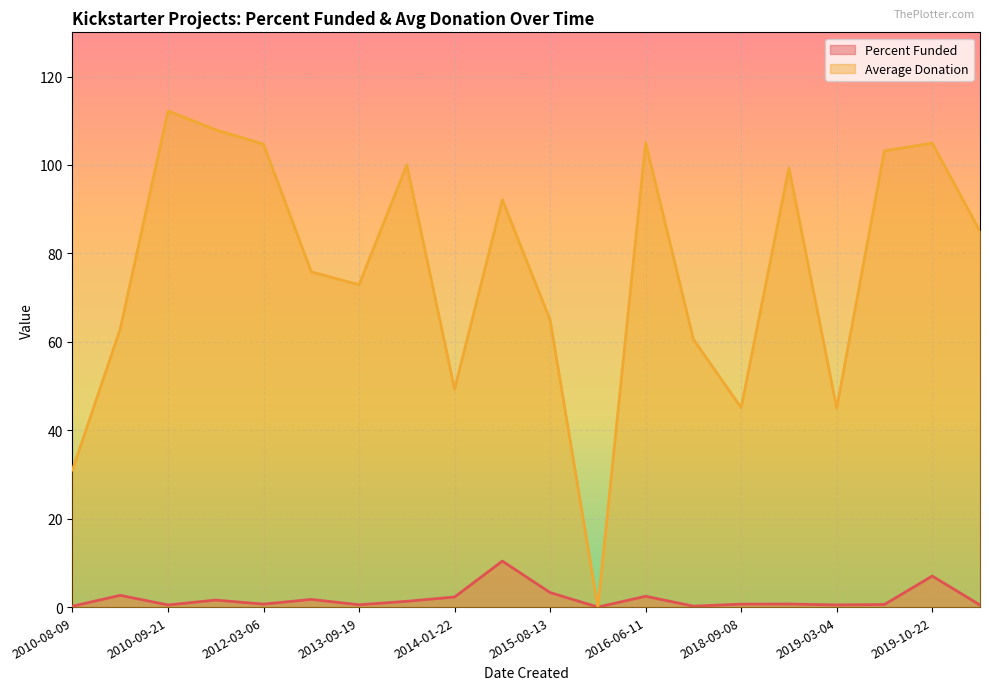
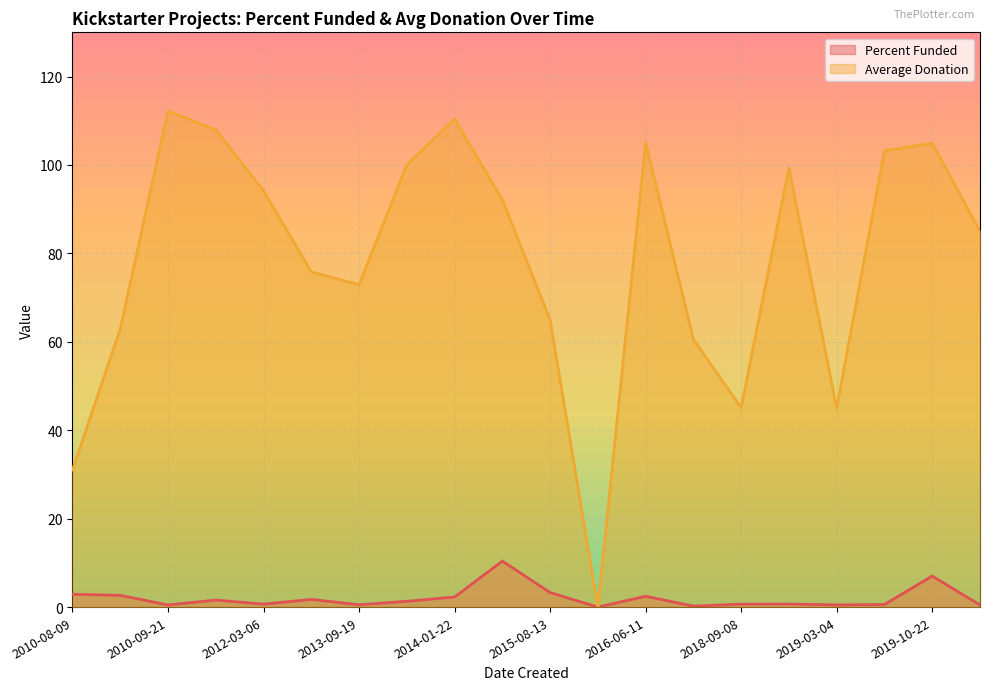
Percent Funded, 2010-08-09: 0 -> 3
Average Donation, 2012-03-06: 105 -> 94
Average Donation, 2014-01-22: 49 -> 110
